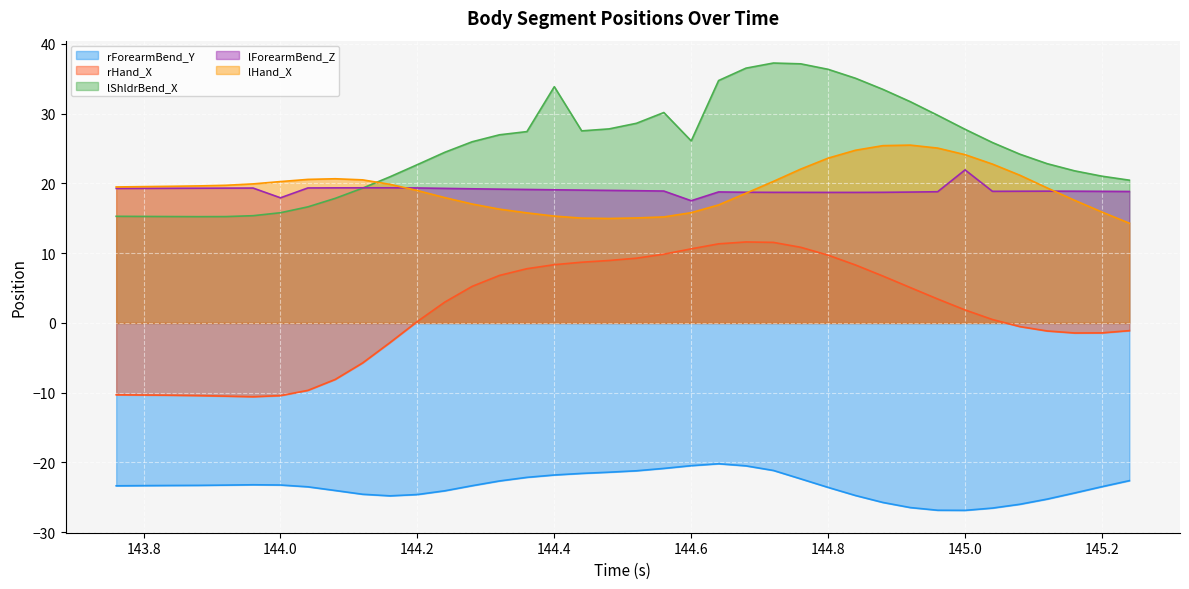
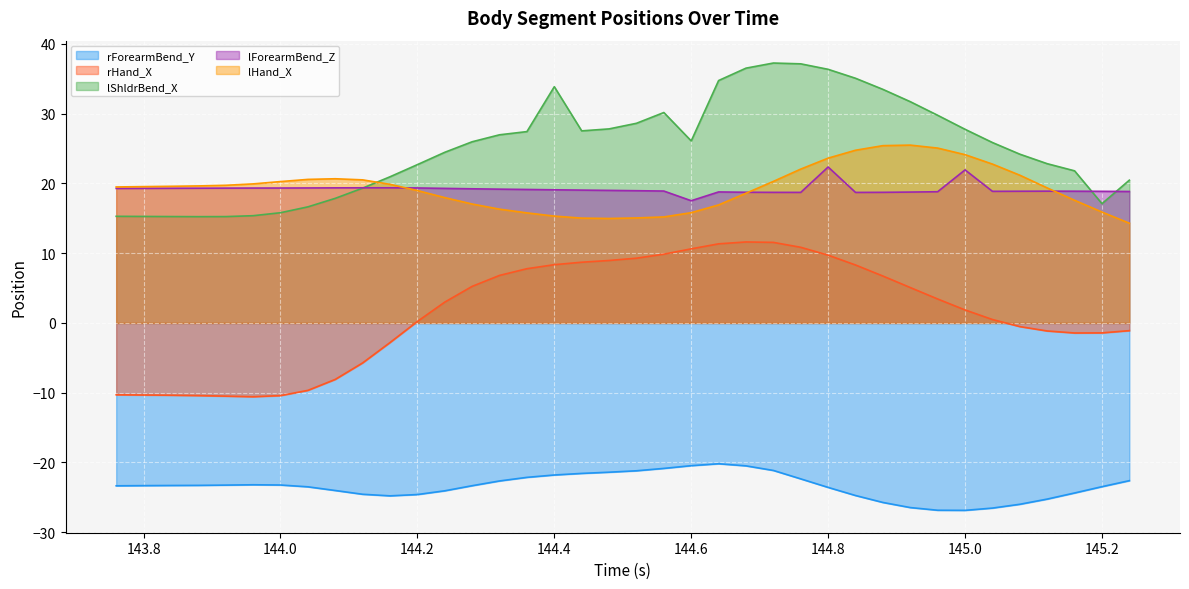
lForearmBend_Z, 144.0: 18 -> 19
lForearmBend_Z, 144.8: 19 -> 22
lShldrBend_X, 145.2: 21 -> 17
